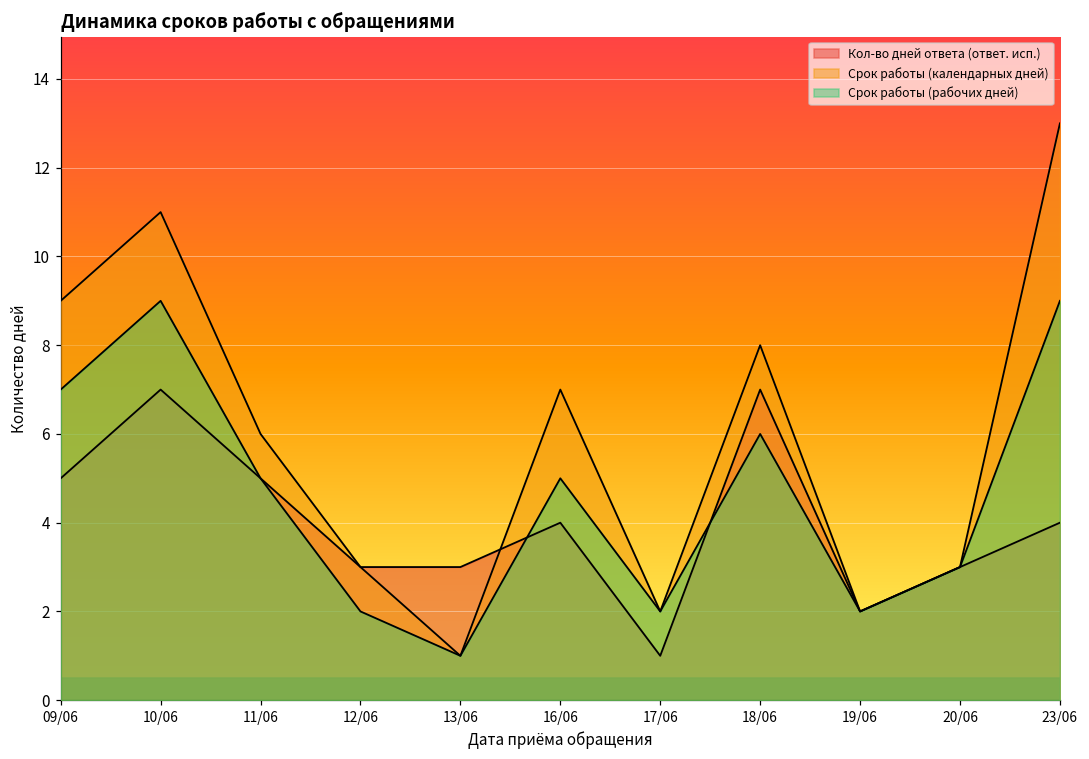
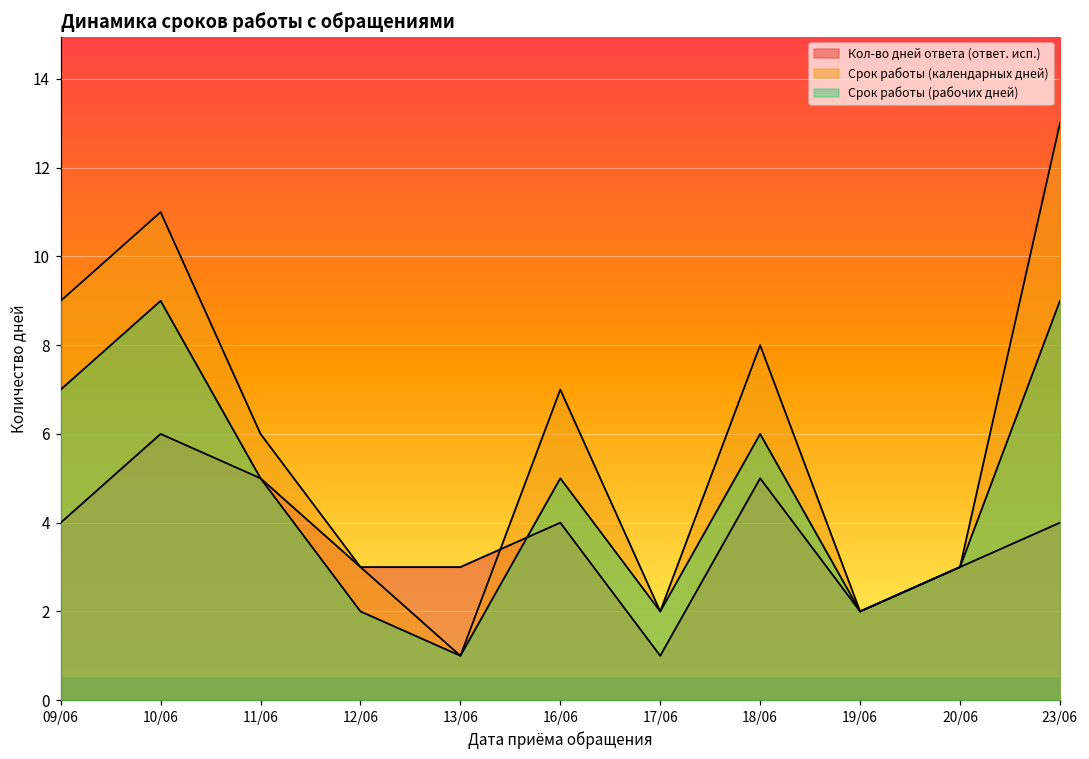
Кол-во дней ответа (ответ. исп.), 09/06: 5 -> 4
Кол-во дней ответа (ответ. исп.), 10/06: 7 -> 6
Кол-во дней ответа (ответ. исп.), 18/06: 7 -> 5
